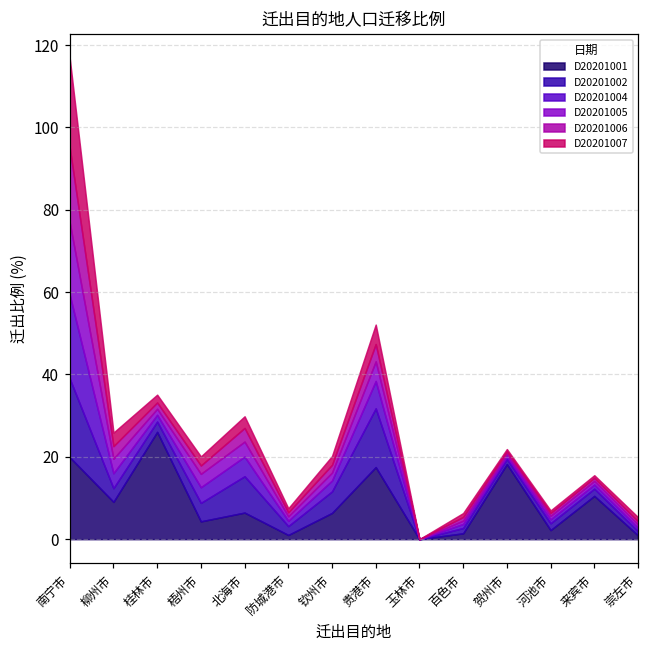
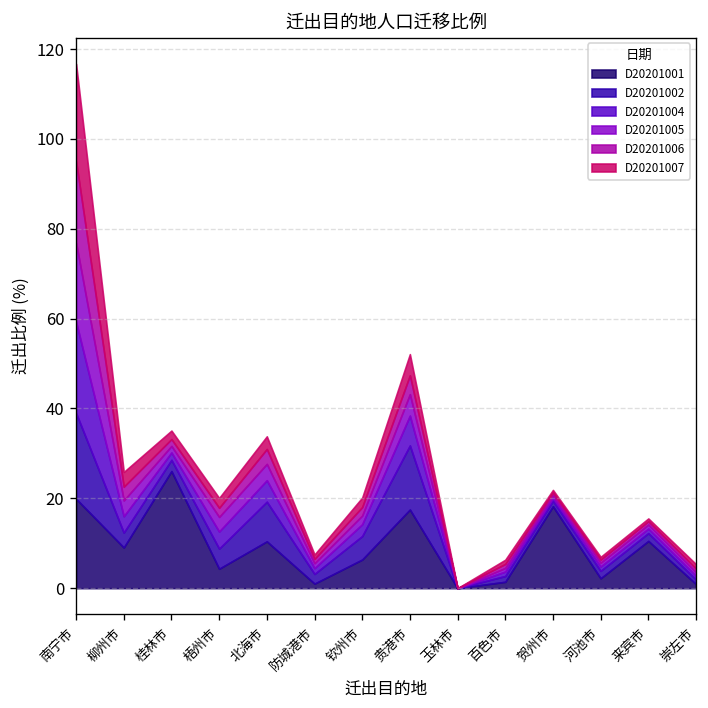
D20201001, 北海市: 6 -> 10
